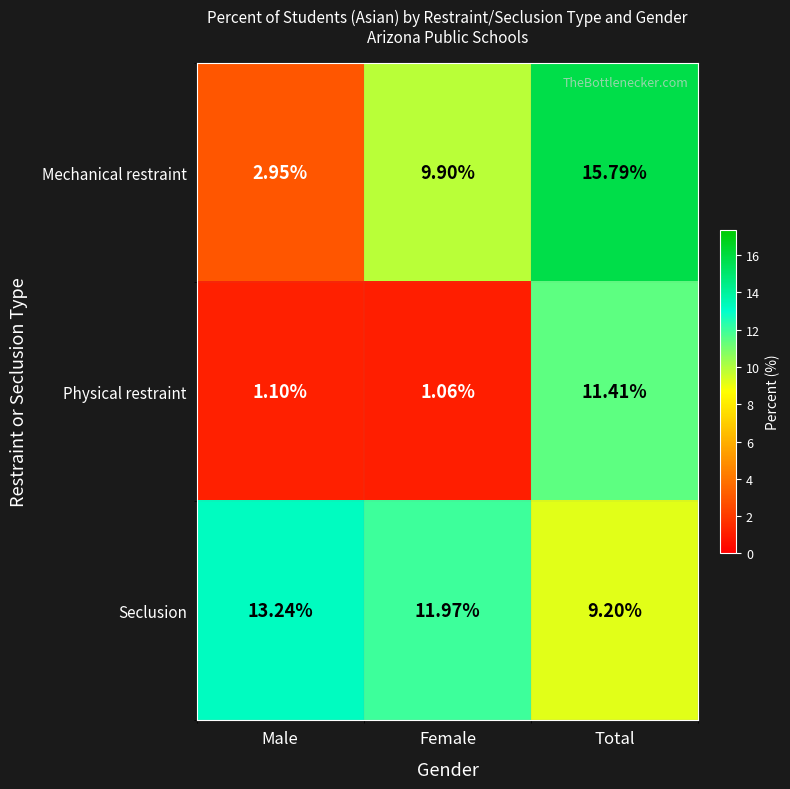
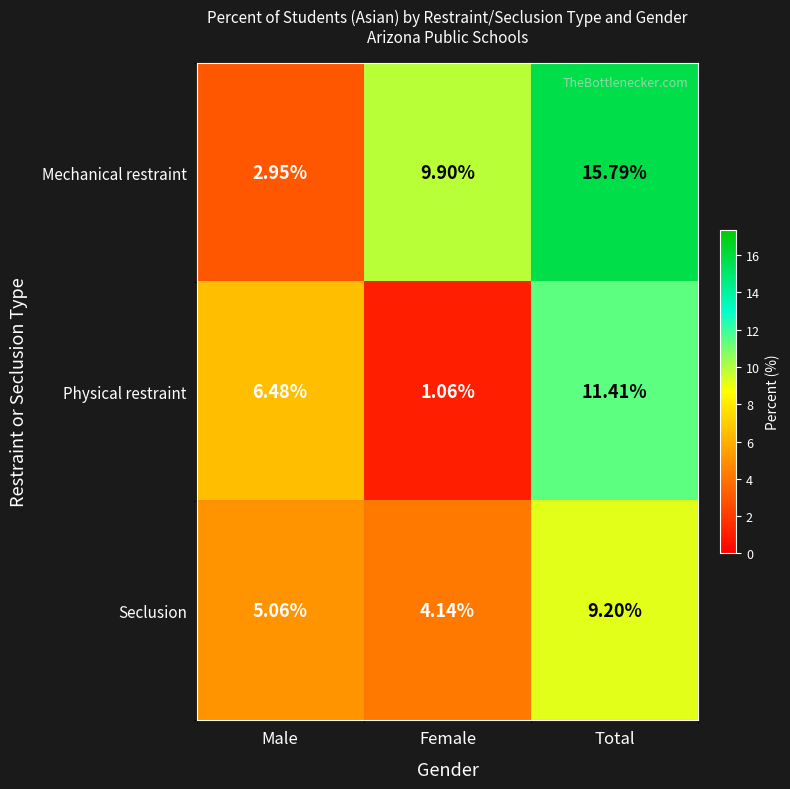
Physical restraint, Male: 1.10% -> 6.48%
Seclusion, Male: 13.24% -> 5.06%
Seclusion, Female: 11.97% -> 4.14%
